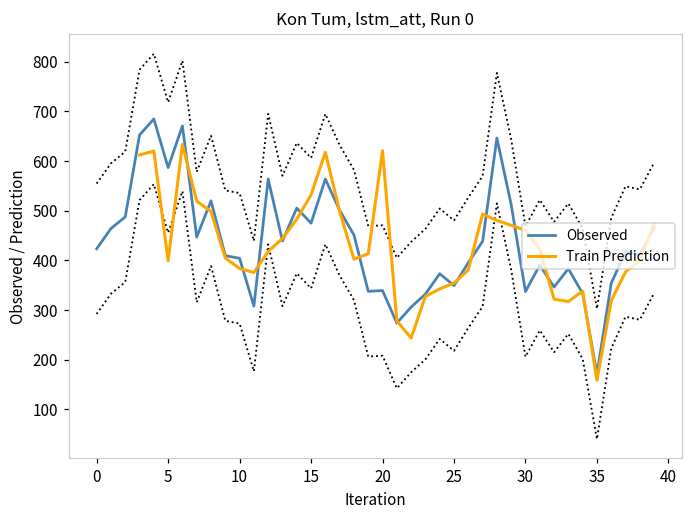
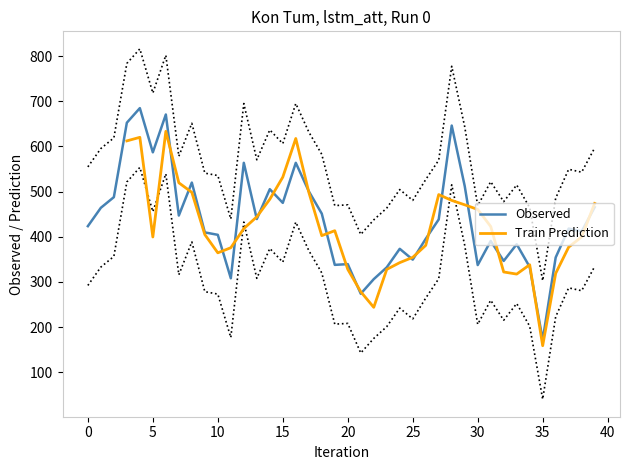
Train Prediction, 10: 380 -> 360
Train Prediction, 20: 620 -> 330
